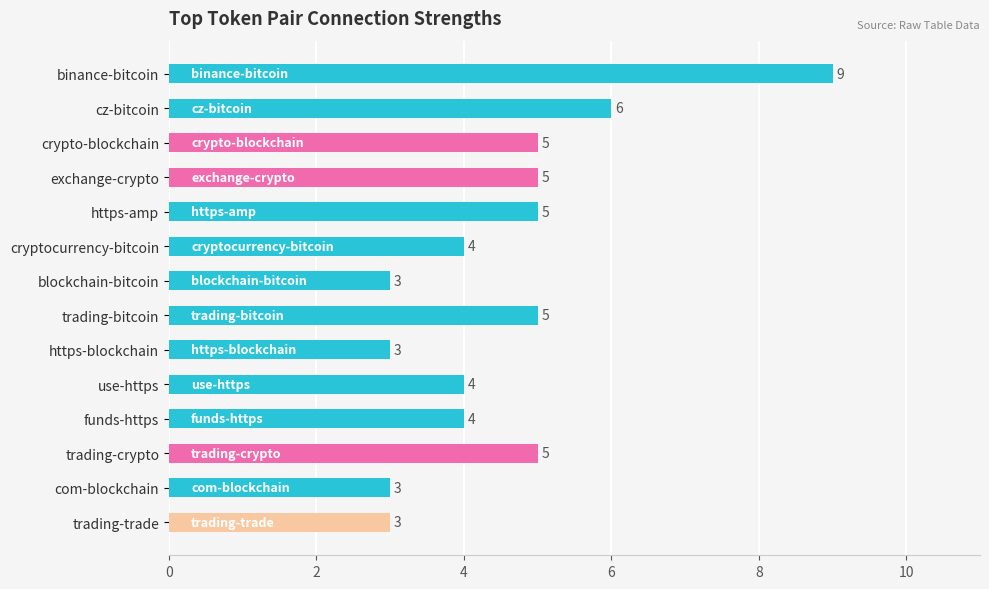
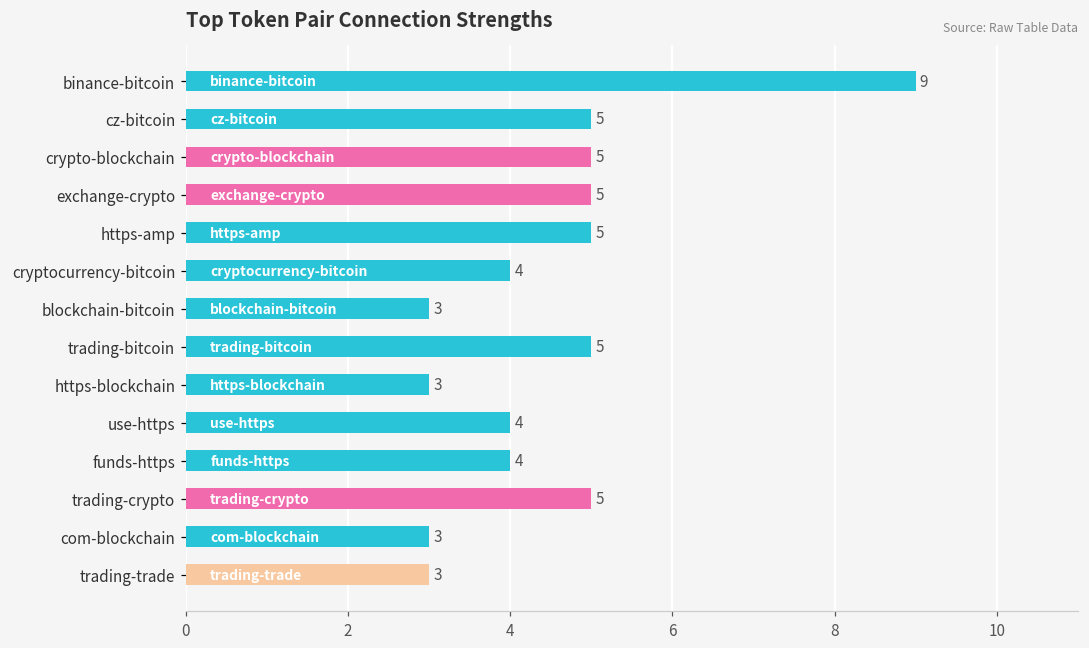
cz-bitcoin: 6 -> 5
